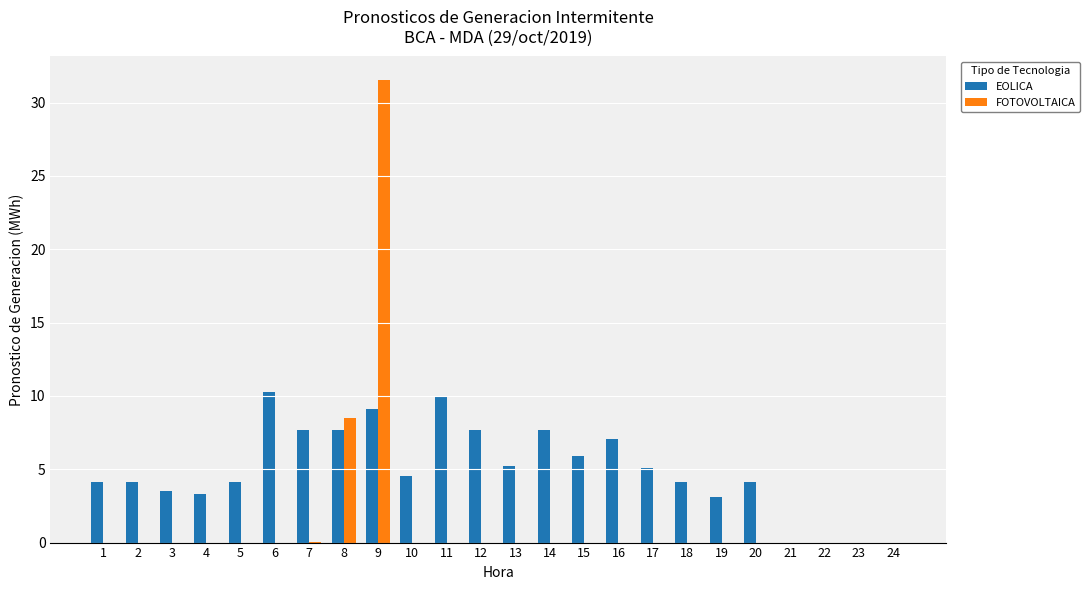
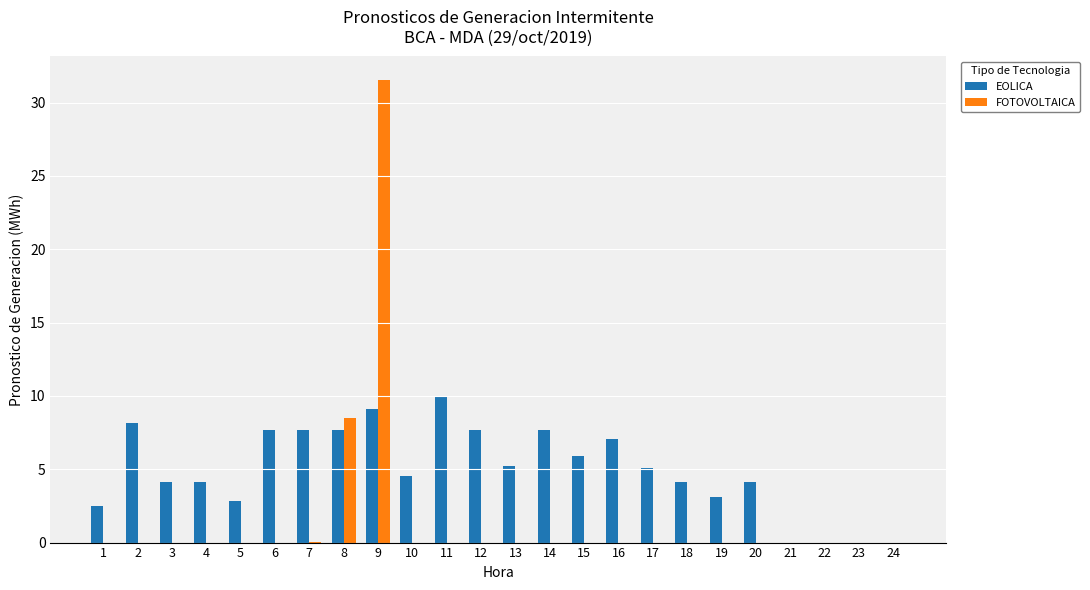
EOLICA, 1: 4.2 -> 2.5
EOLICA, 2: 4.2 -> 8.1
EOLICA, 3: 3.6 -> 4.2
EOLICA, 4: 3.3 -> 4.2
EOLICA, 5: 4.2 -> 2.9
EOLICA, 6: 10.3 -> 7.7
